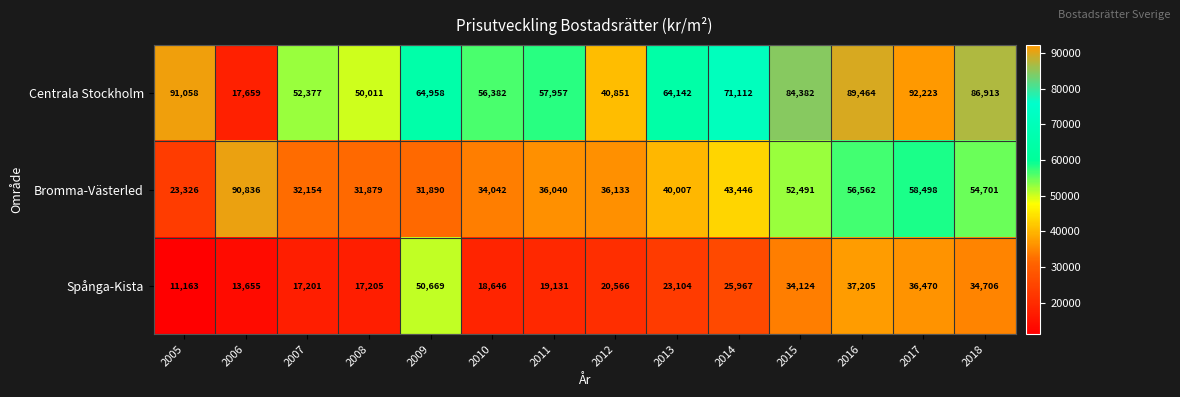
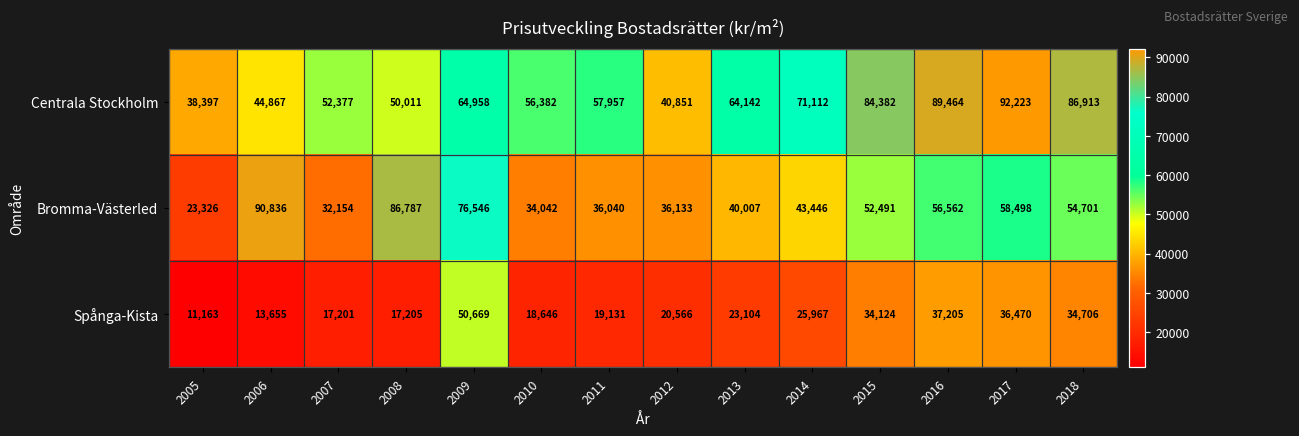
Centrala Stockholm, 2005: 91,058 -> 38,397
Centrala Stockholm, 2006: 17,659 -> 44,867
Bromma-Västerled, 2008: 31,879 -> 86,787
Bromma-Västerled, 2009: 31,890 -> 76,546
